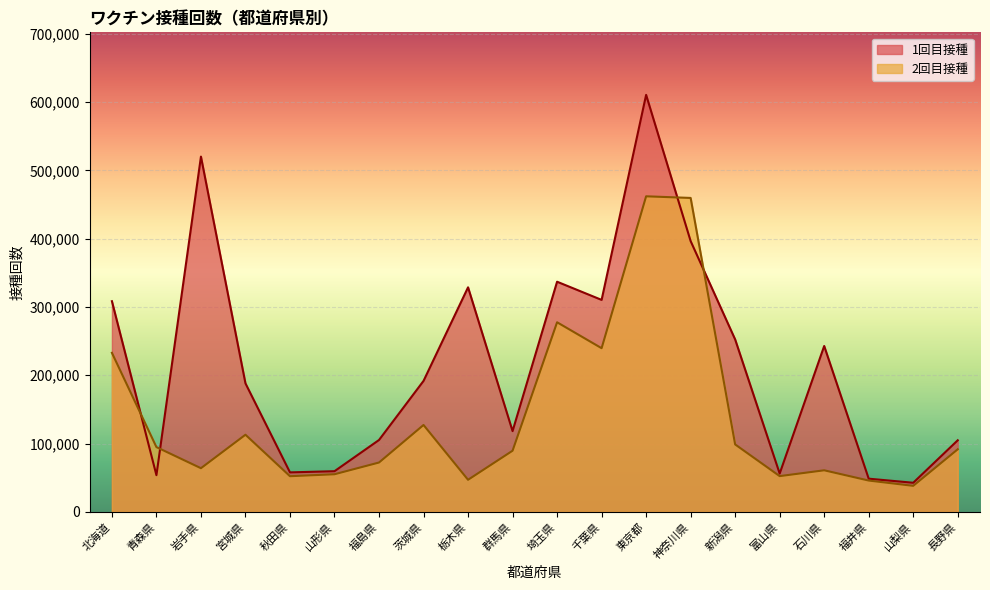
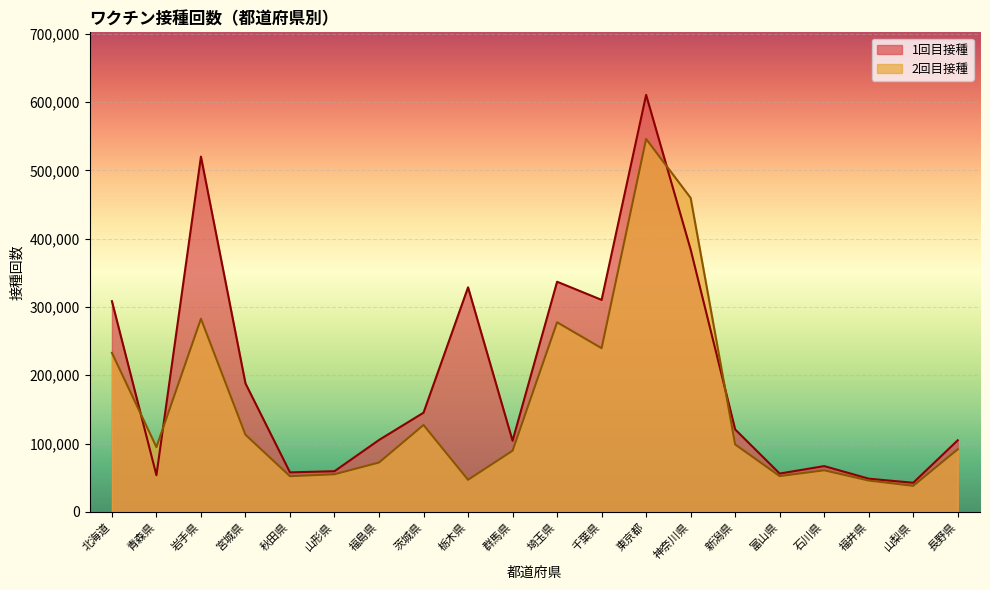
2回目接種, 岩手県: 60,000 -> 280,000
1回目接種, 茨城県: 190,000 -> 150,000
1回目接種, 群馬県: 120,000 -> 100,000
2回目接種, 東京都: 460,000 -> 550,000
1回目接種, 神奈川県: 400,000 -> 380,000
1回目接種, 新潟県: 250,000 -> 120,000
1回目接種, 石川県: 240,000 -> 70,000
